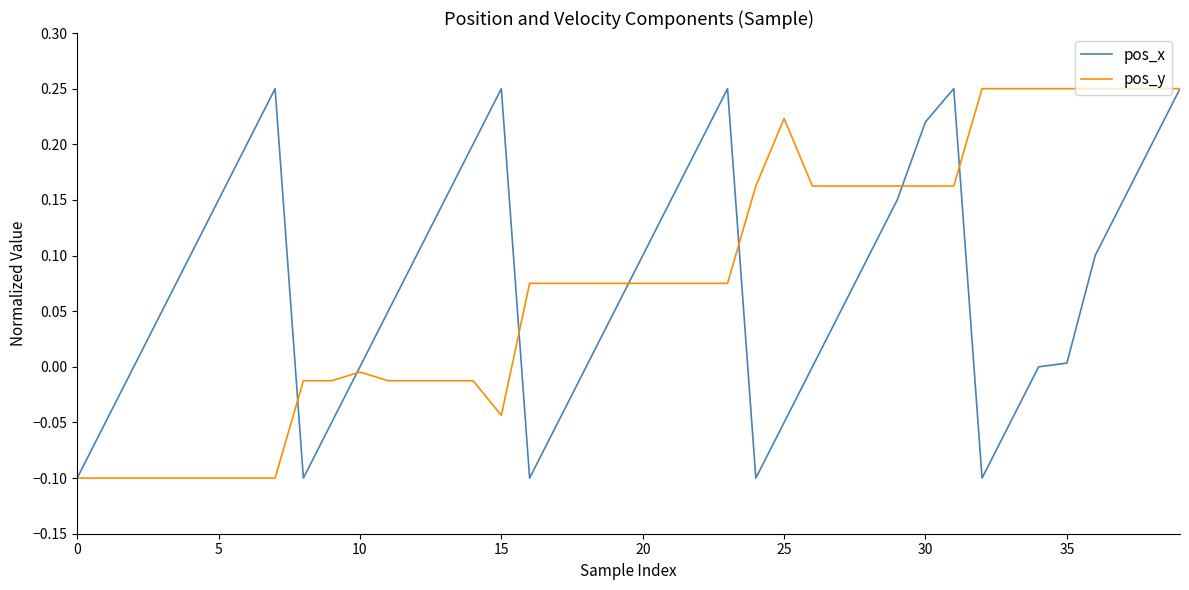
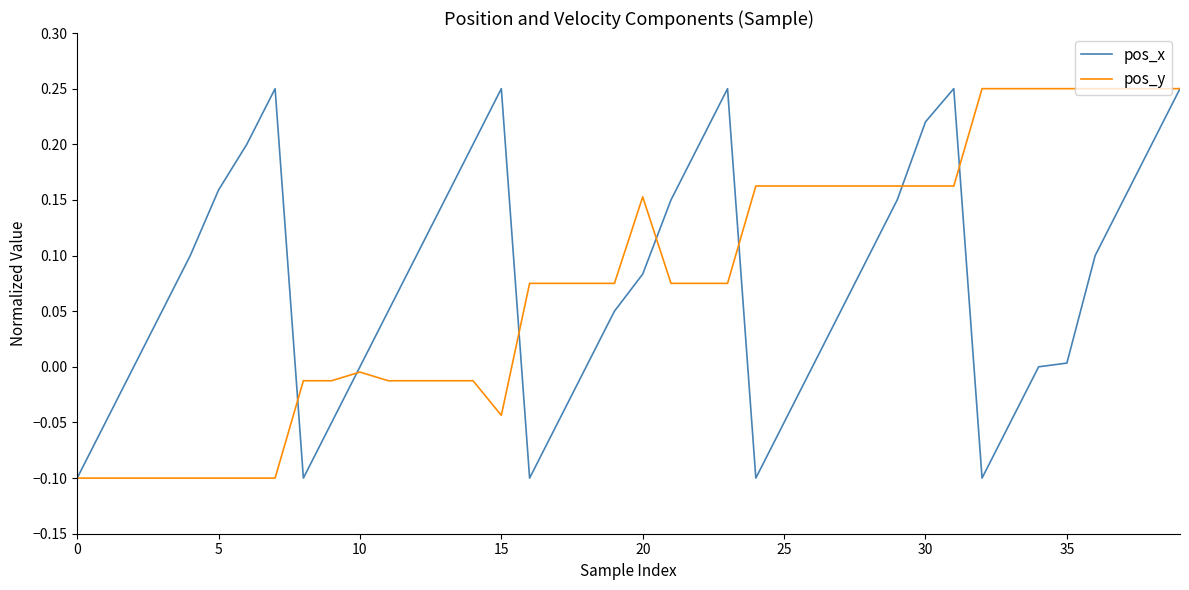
pos_x, 5: 0.150 -> 0.159
pos_x, 20: 0.100 -> 0.083
pos_y, 20: 0.075 -> 0.153
pos_y, 25: 0.223 -> 0.162
